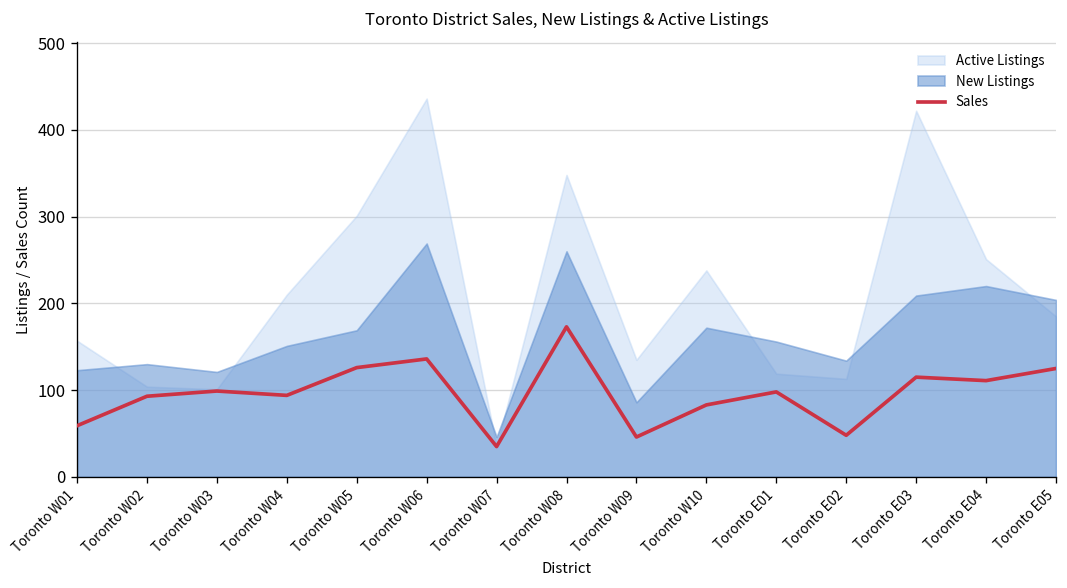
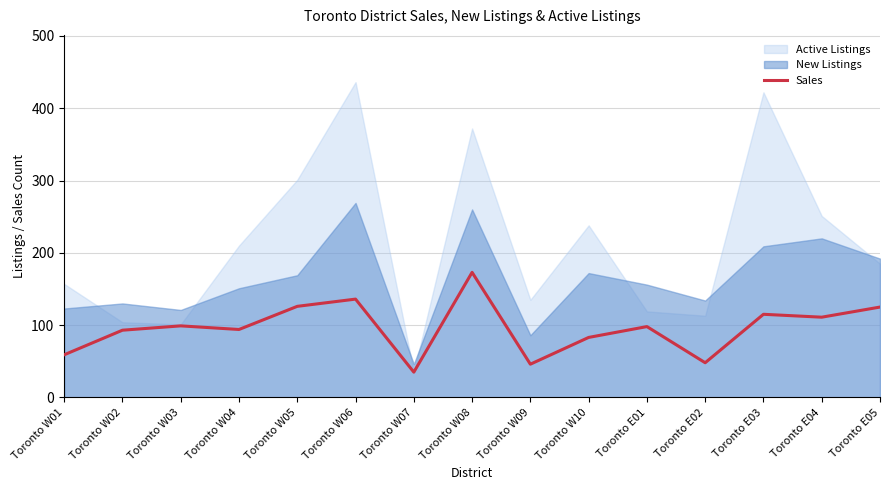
Active Listings, Toronto W08: 350 -> 370
New Listings, Toronto E05: 200 -> 190
